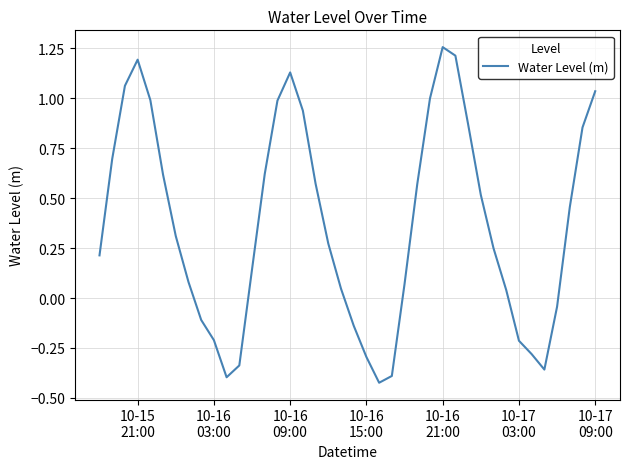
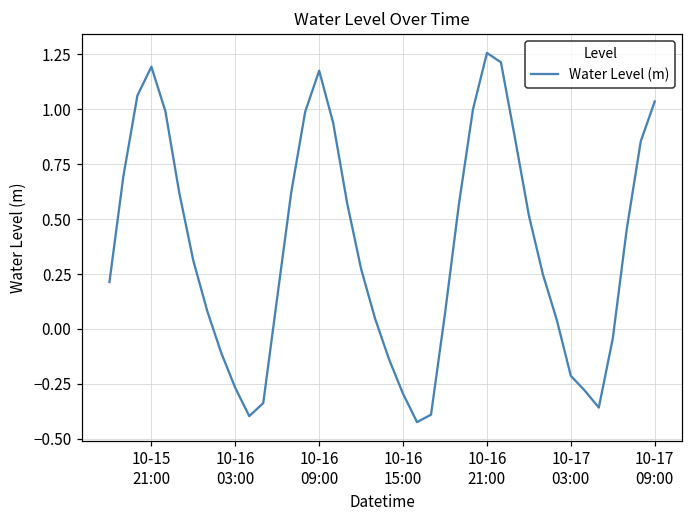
10-16 03:00: -0.21 -> -0.27
10-16 09:00: 1.13 -> 1.18
